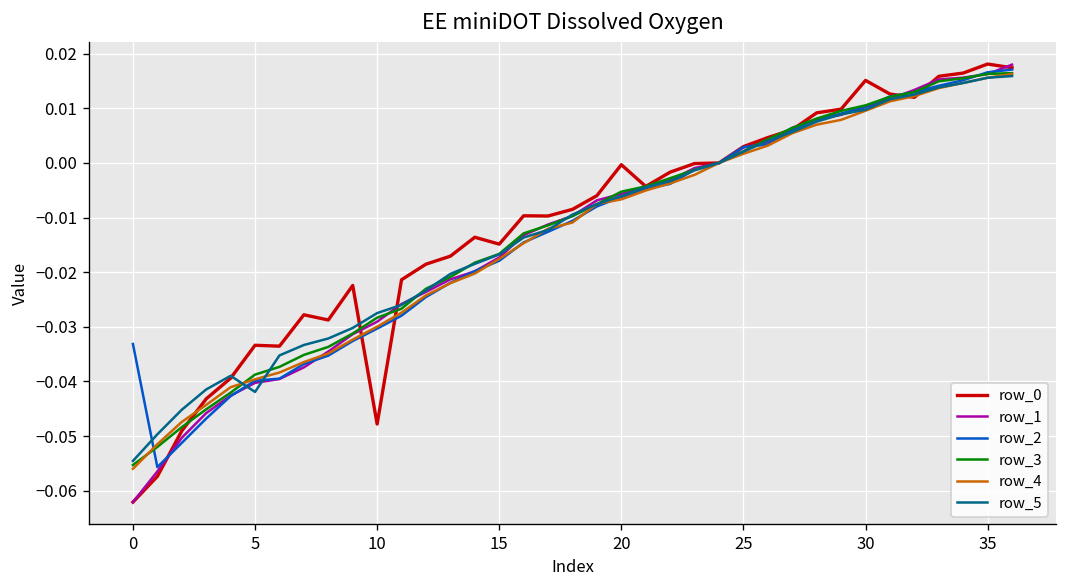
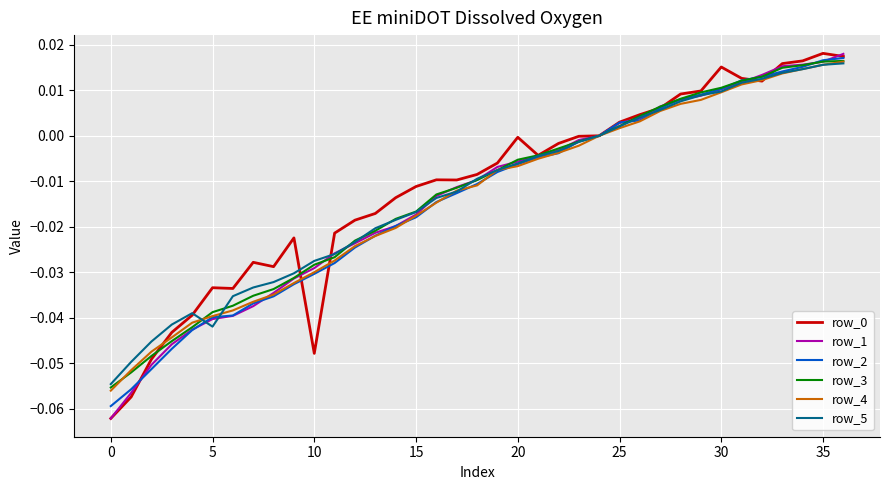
row_2, 0: -0.033 -> -0.059
row_0, 15: -0.015 -> -0.011
